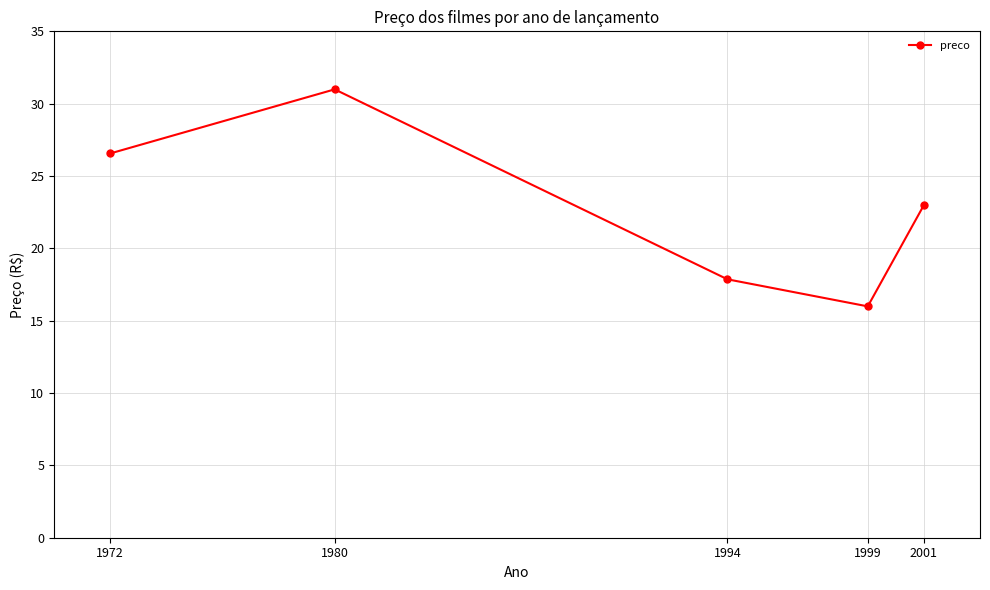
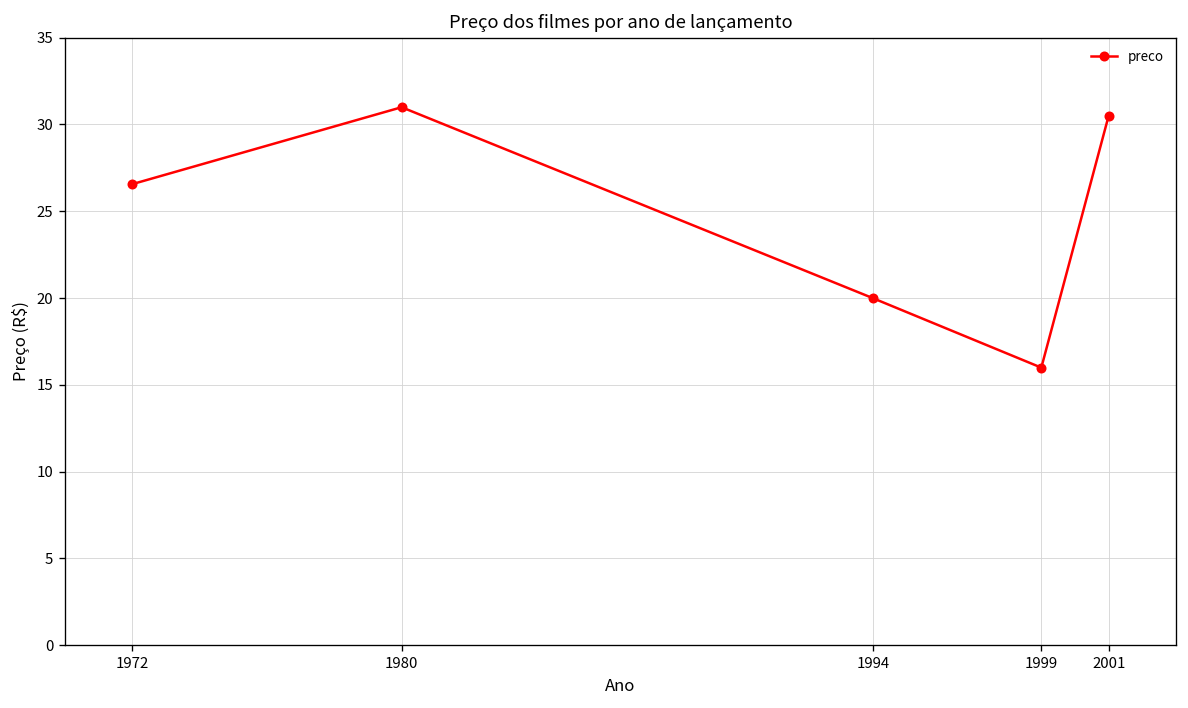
1994: 17.9 -> 20.0
2001: 23.0 -> 30.5
